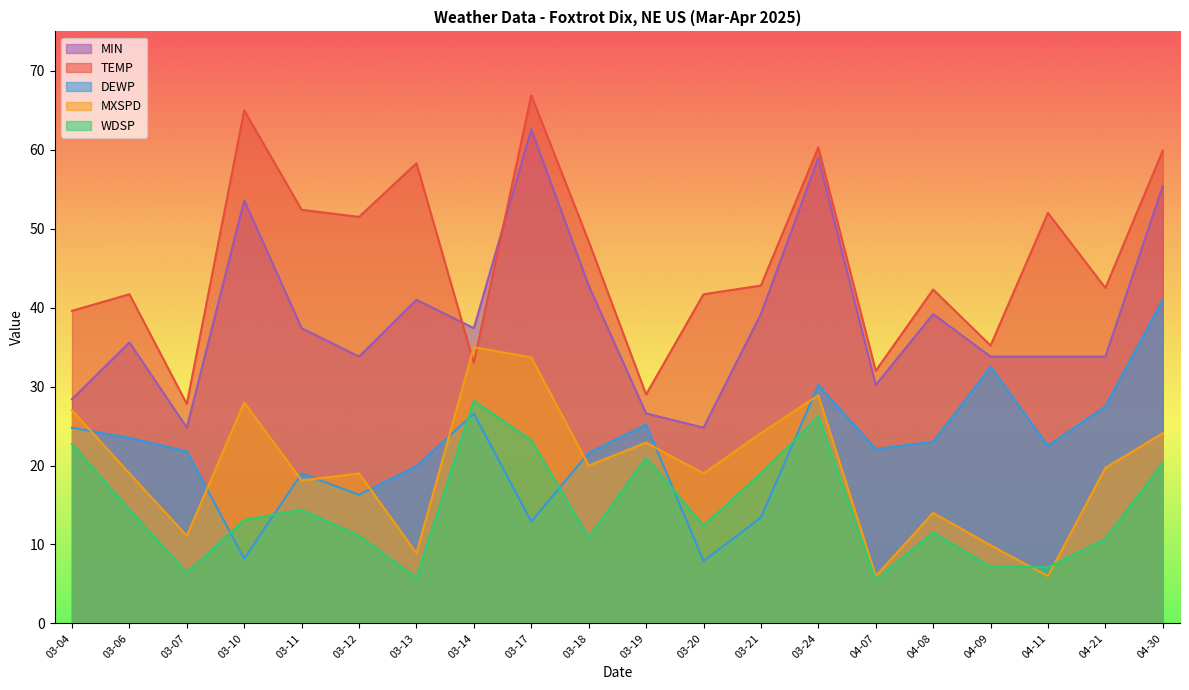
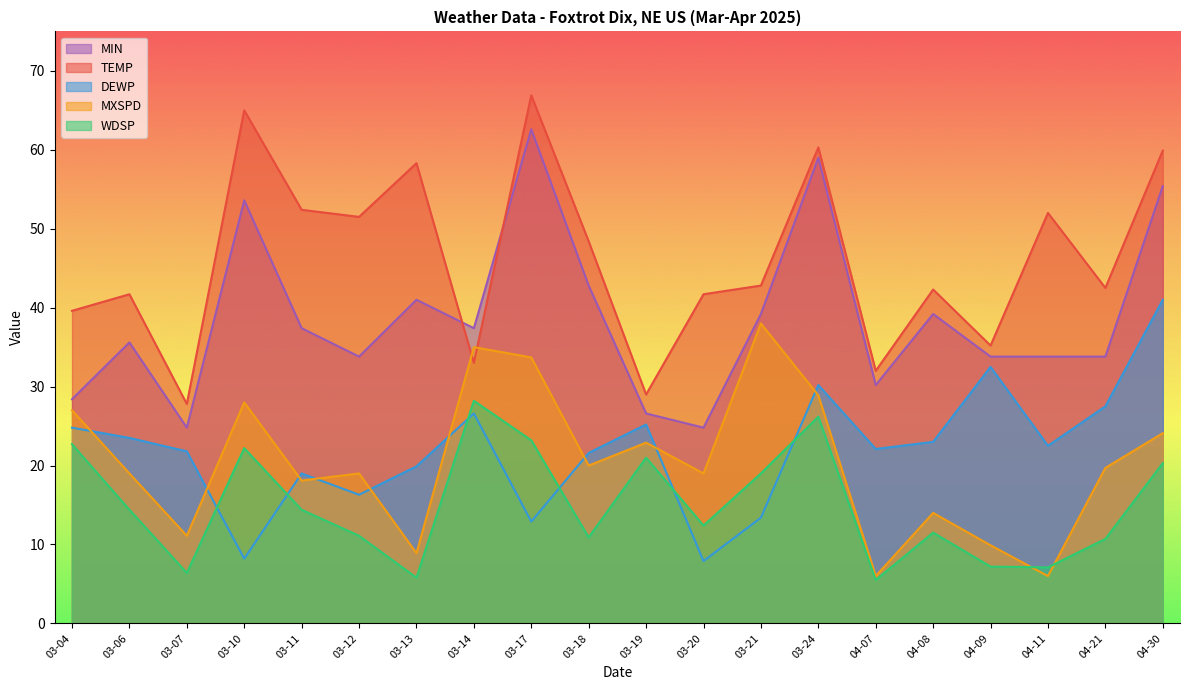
WDSP, 03-10: 13 -> 22
MXSPD, 03-21: 24 -> 38
